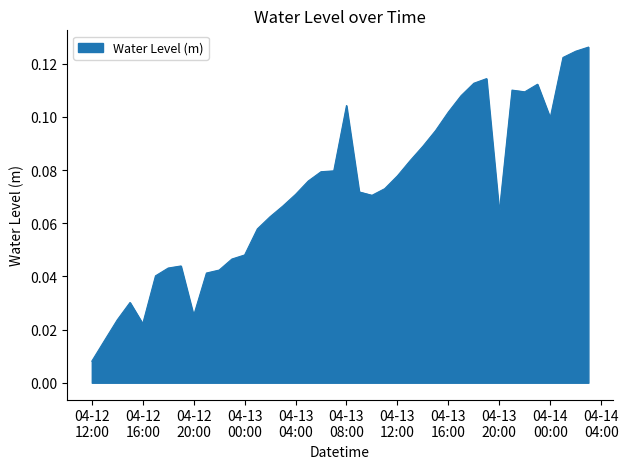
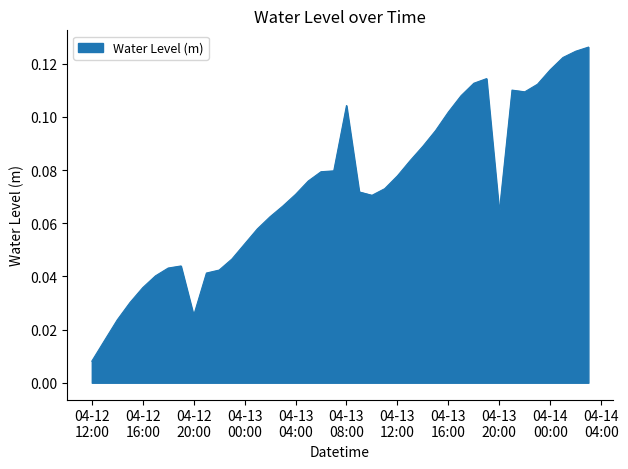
04-12 16:00: 0.022 -> 0.036
04-13 00:00: 0.048 -> 0.052
04-14 00:00: 0.100 -> 0.118
